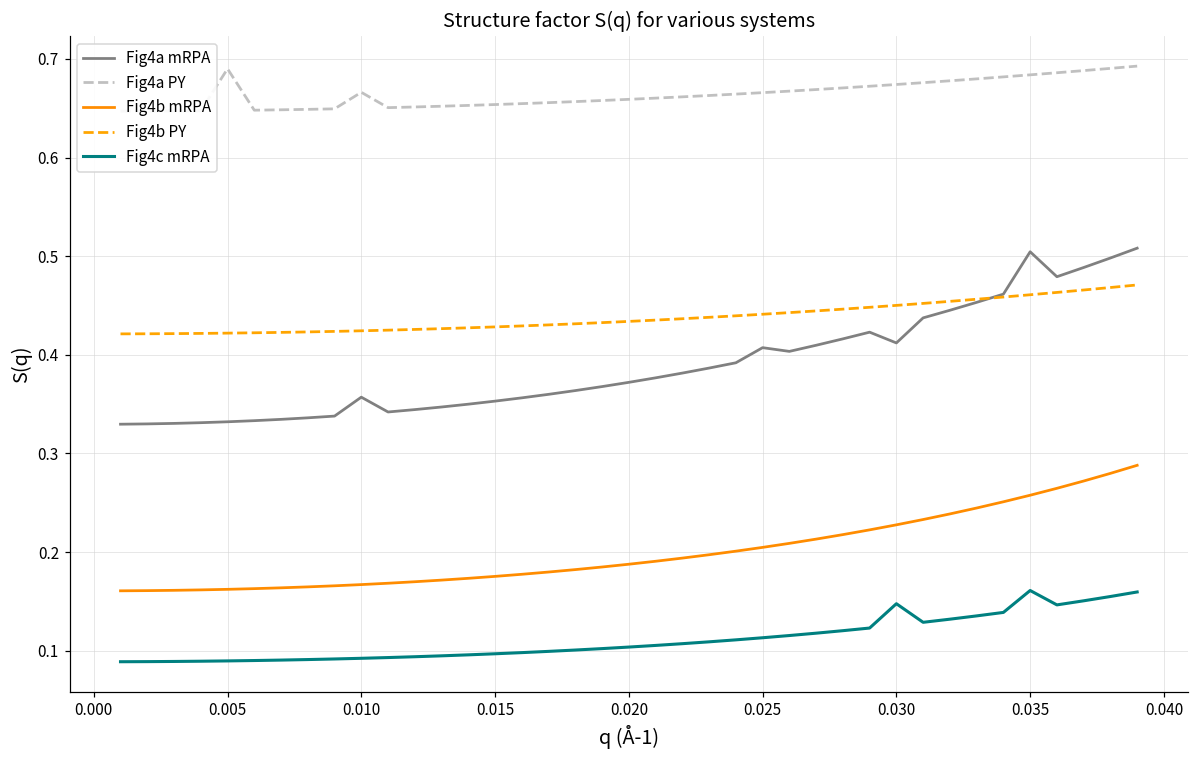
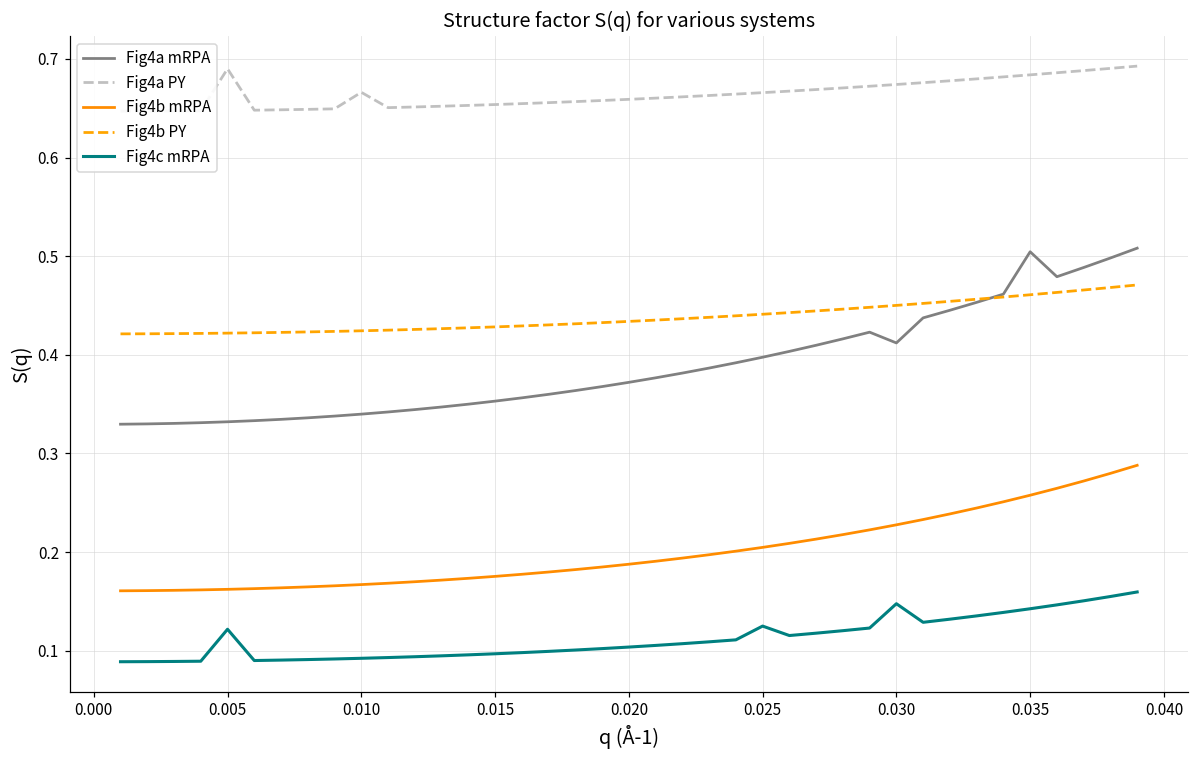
Fig4c mRPA, 0.005: 0.09 -> 0.12
Fig4a mRPA, 0.010: 0.36 -> 0.34
Fig4a mRPA, 0.025: 0.41 -> 0.40
Fig4c mRPA, 0.025: 0.11 -> 0.13
Fig4c mRPA, 0.035: 0.16 -> 0.14
